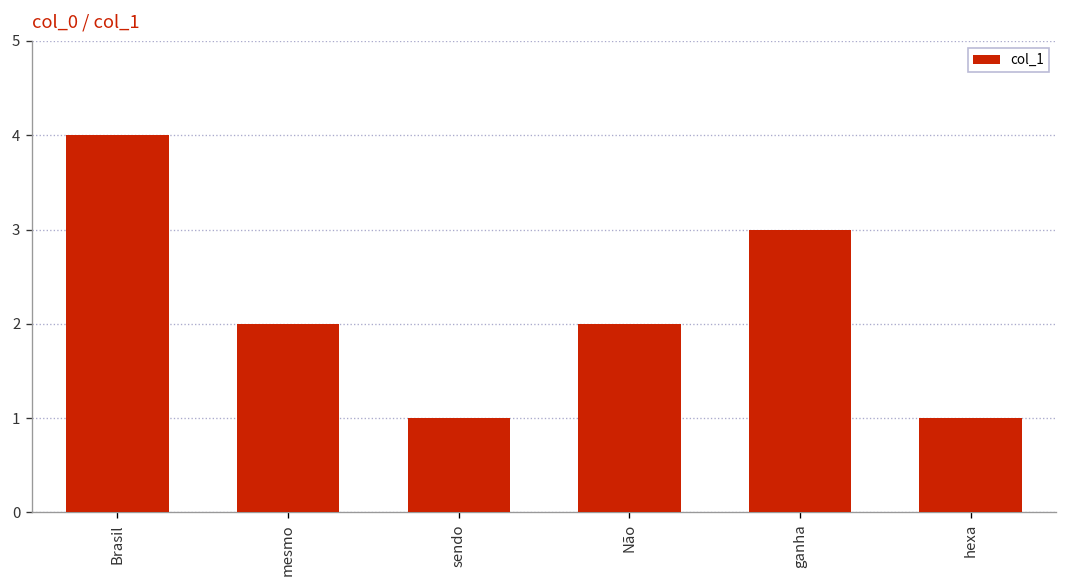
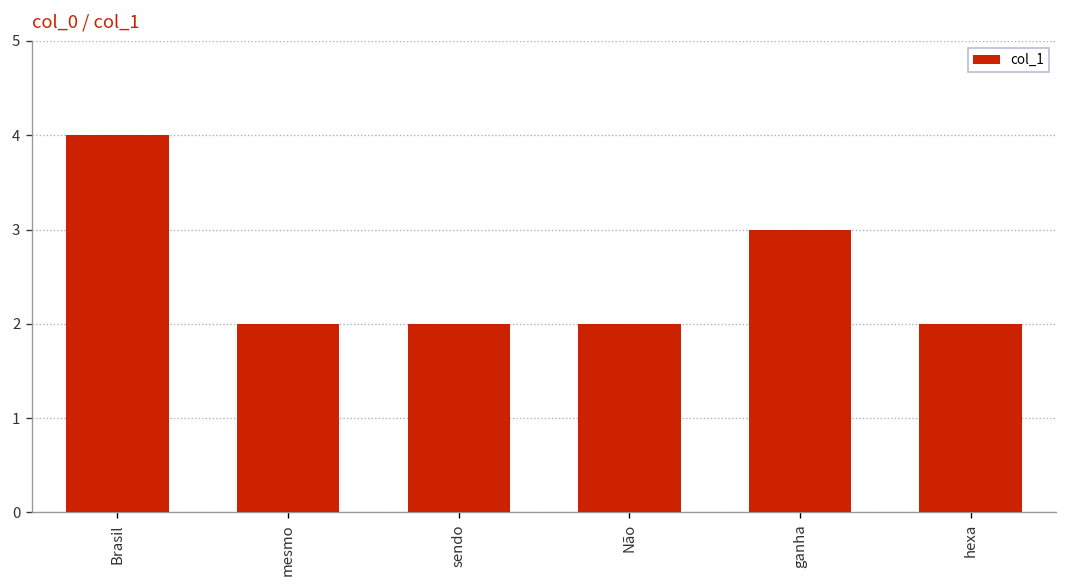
sendo: 1 -> 2
hexa: 1 -> 2
